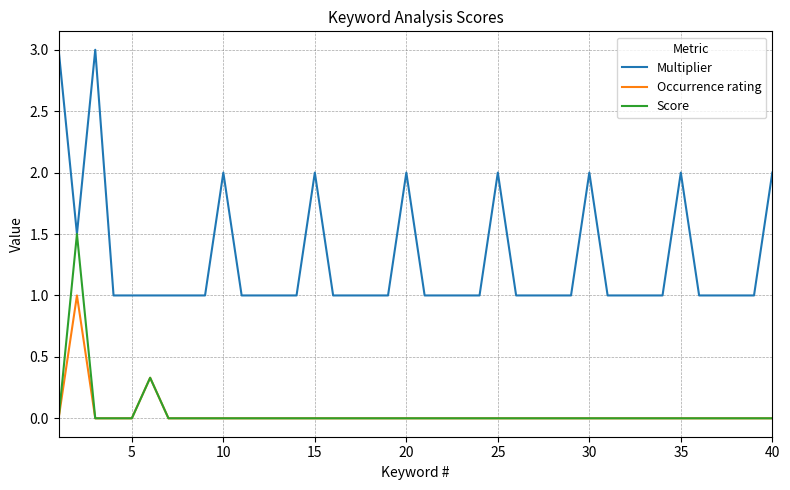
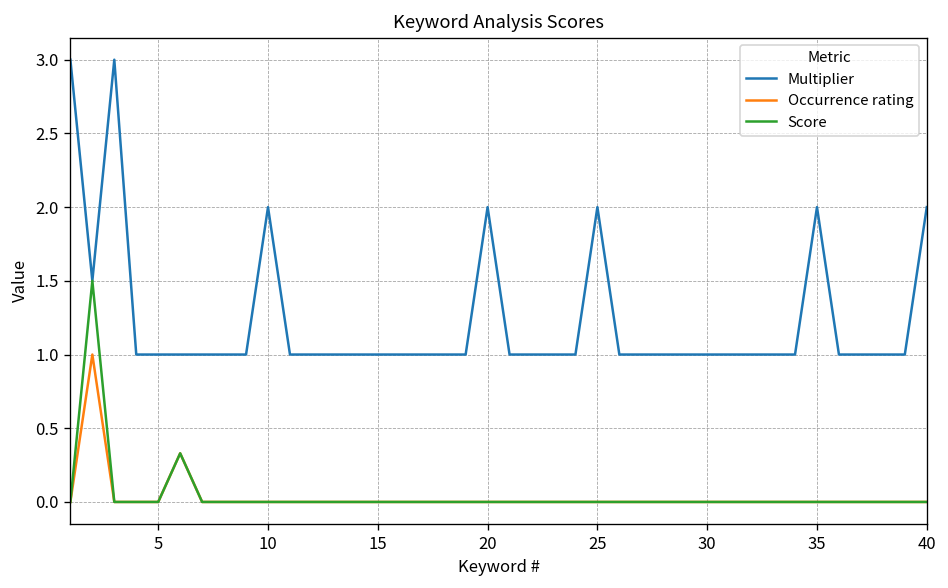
Multiplier, 15: 2 -> 1
Multiplier, 30: 2 -> 1
